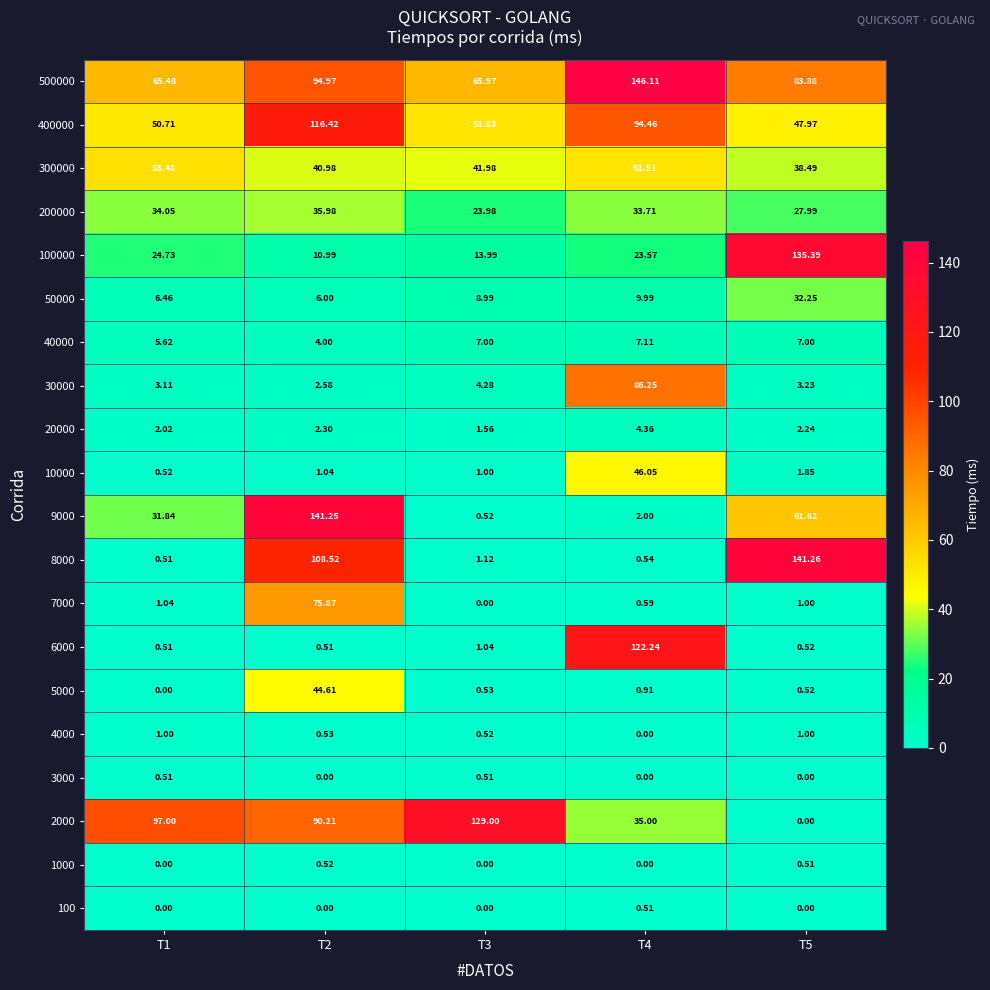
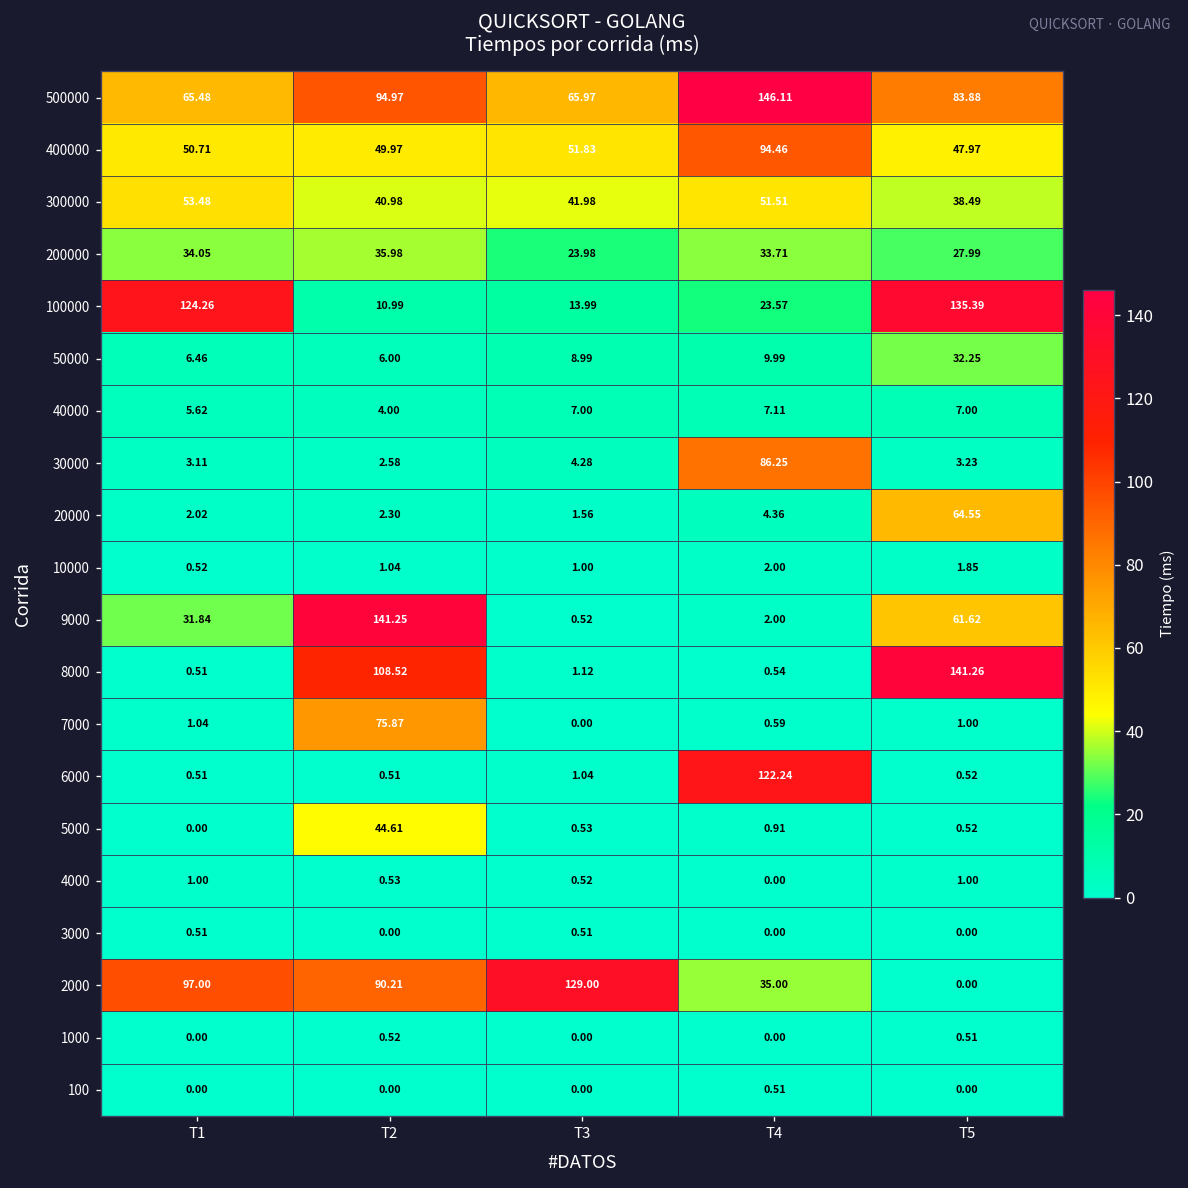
400000, T2: 116.42 -> 49.97
100000, T1: 24.73 -> 124.26
20000, T5: 2.24 -> 64.55
10000, T4: 46.05 -> 2.00
